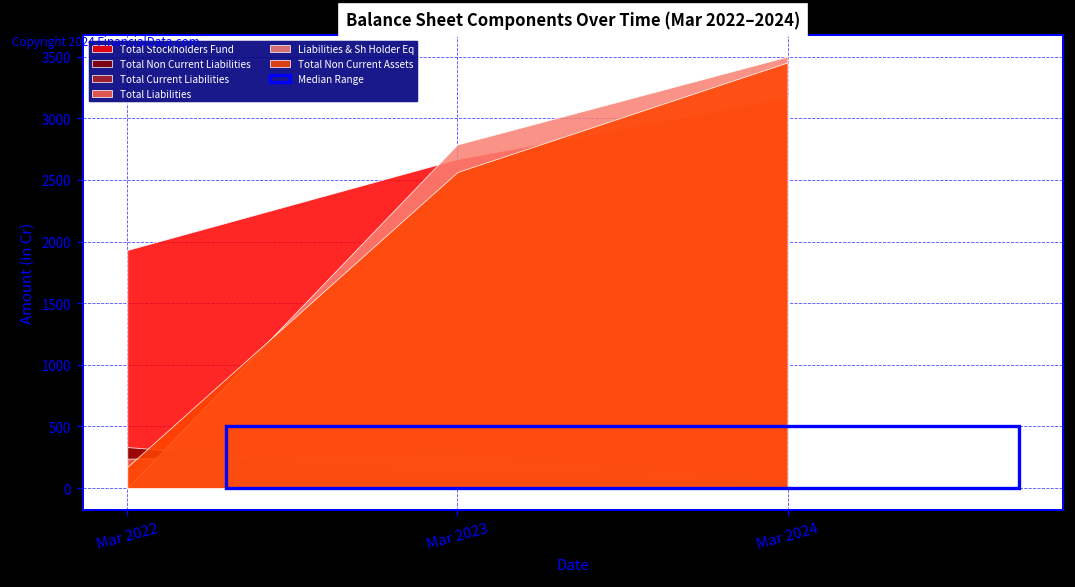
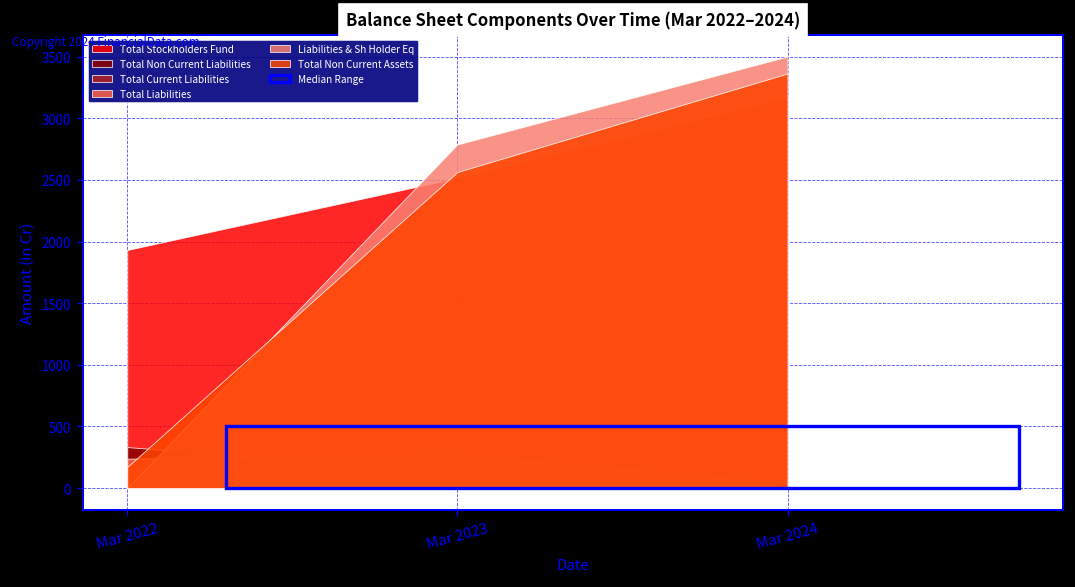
Total Stockholders Fund, Mar 2023: 2670 -> 2520
Total Non Current Assets, Mar 2024: 3450 -> 3360
